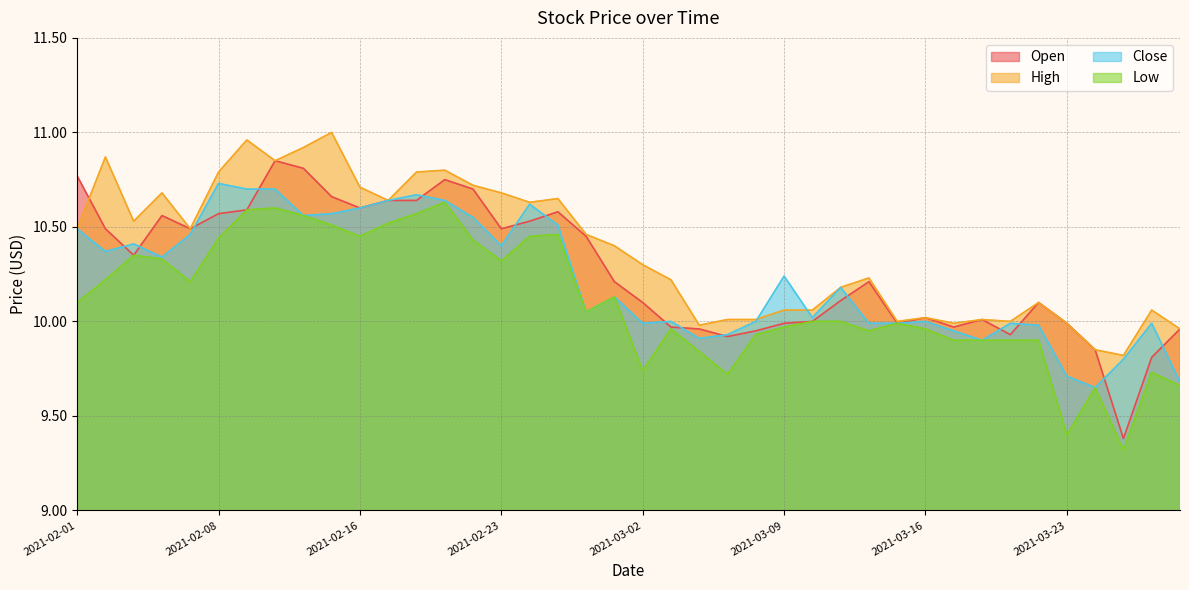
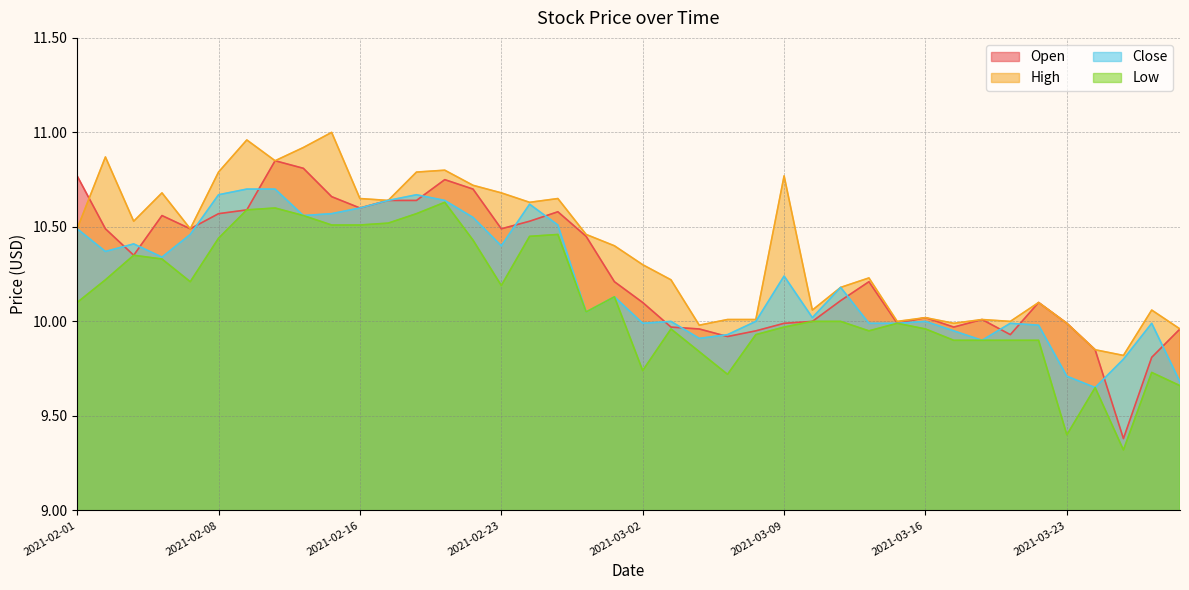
Close, 2021-02-08: 10.73 -> 10.67
High, 2021-02-16: 10.71 -> 10.65
Low, 2021-02-16: 10.45 -> 10.51
Low, 2021-02-23: 10.32 -> 10.19
High, 2021-03-09: 10.06 -> 10.77
